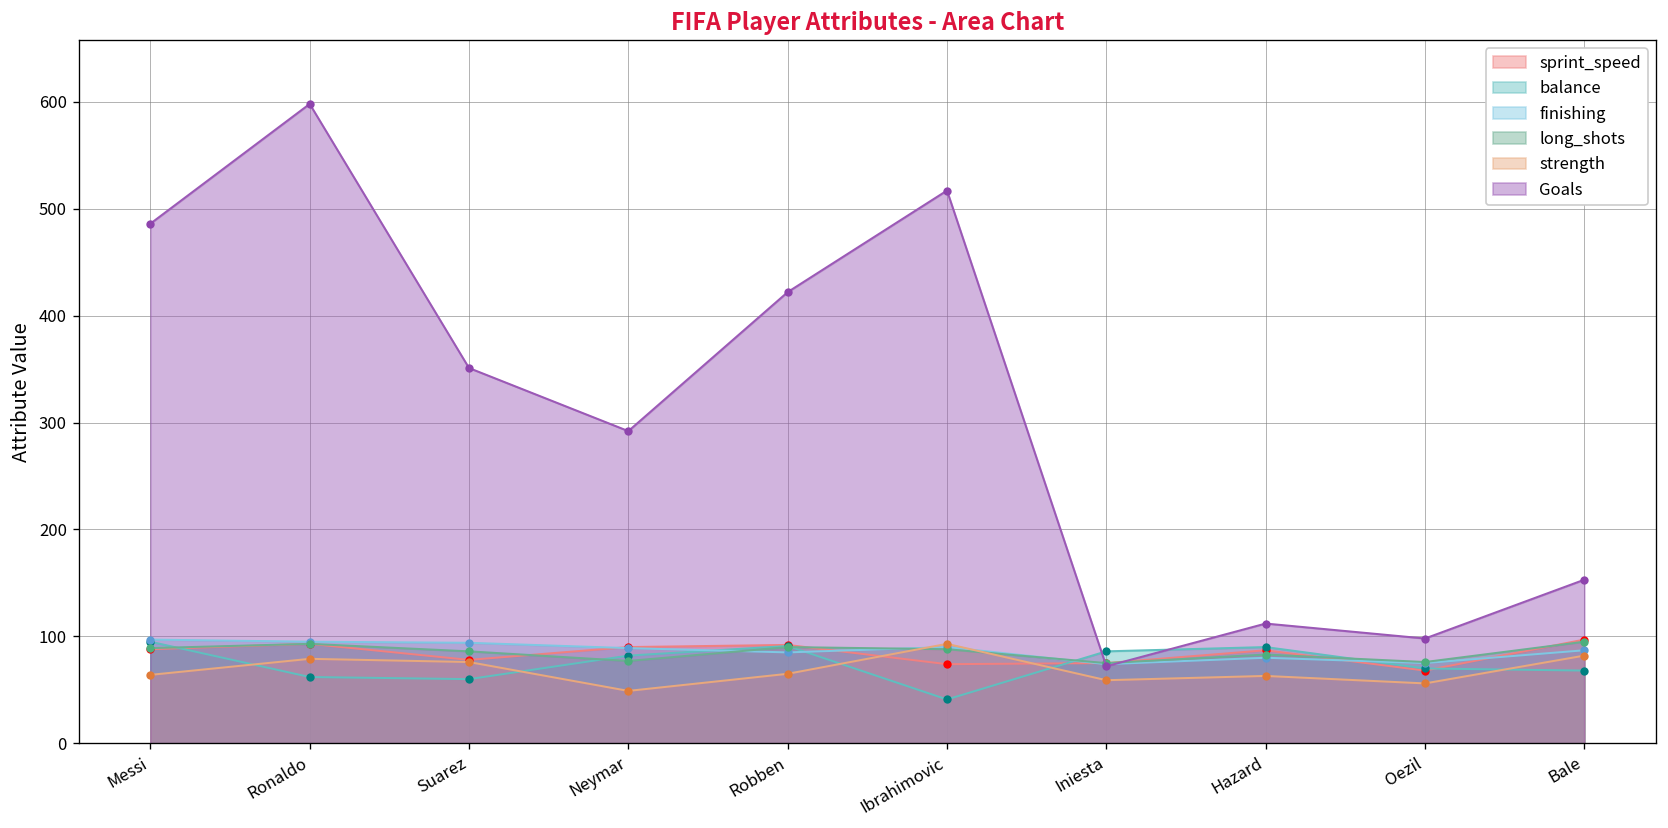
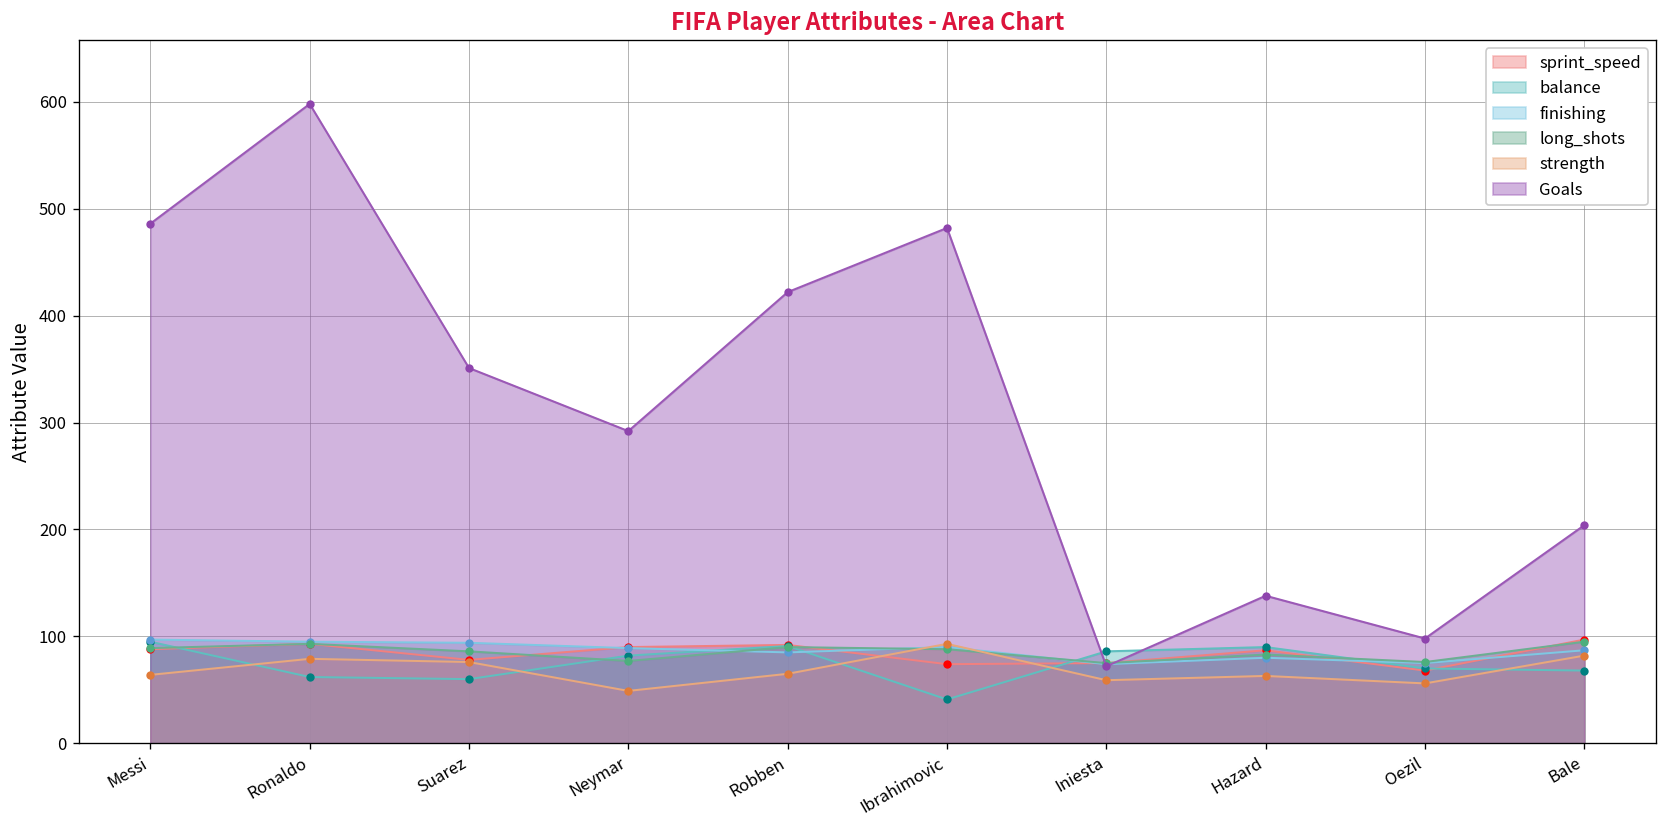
Goals, Ibrahimovic: 520 -> 480
Goals, Hazard: 110 -> 140
Goals, Bale: 150 -> 200
